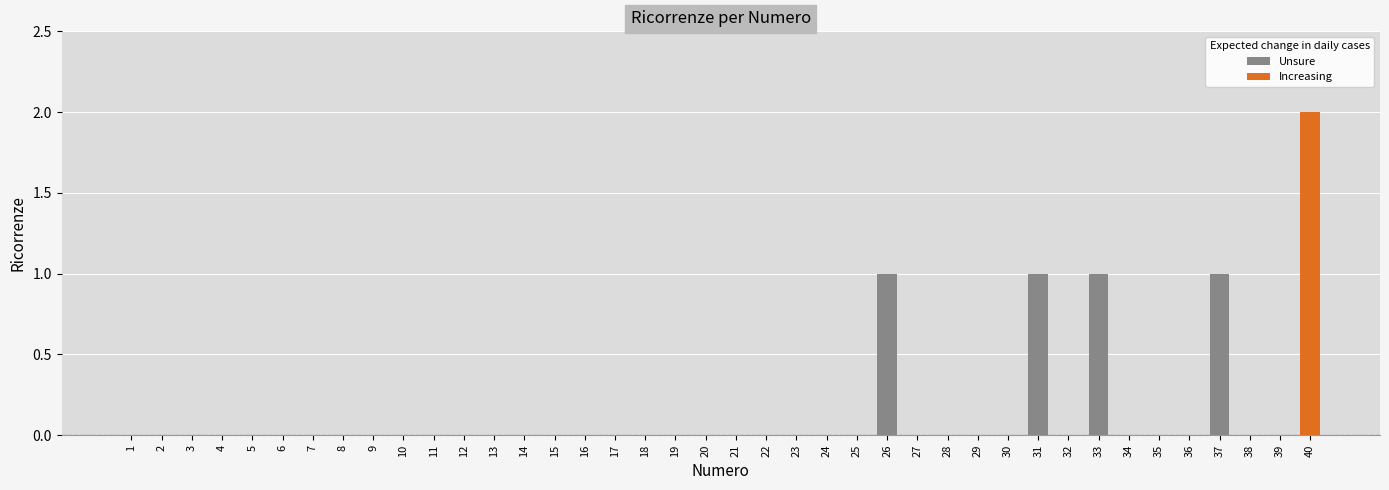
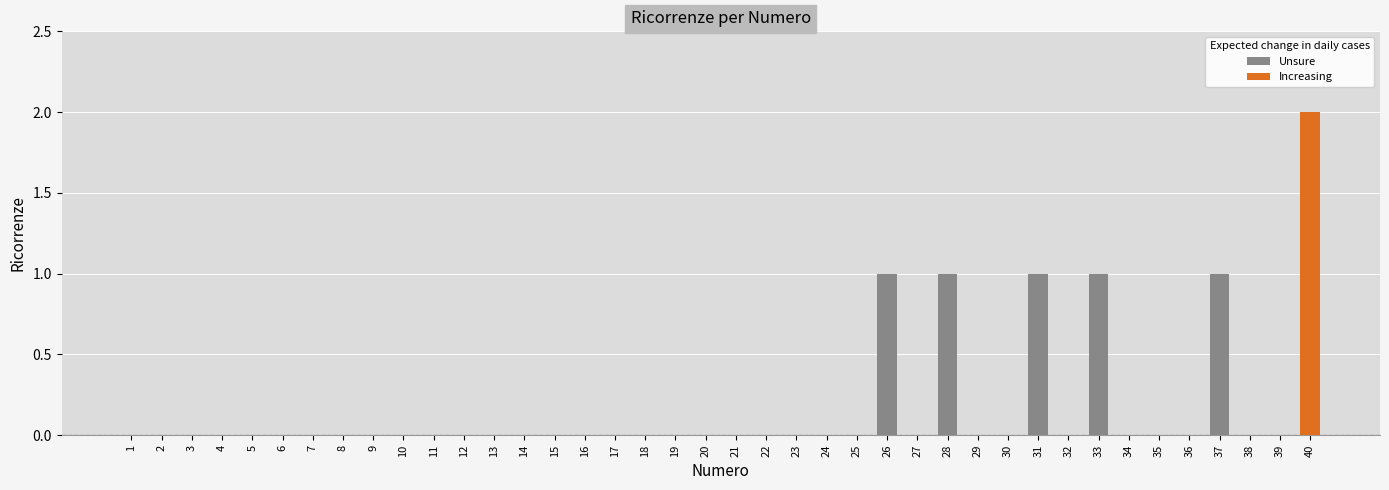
Unsure, 28: 0 -> 1
